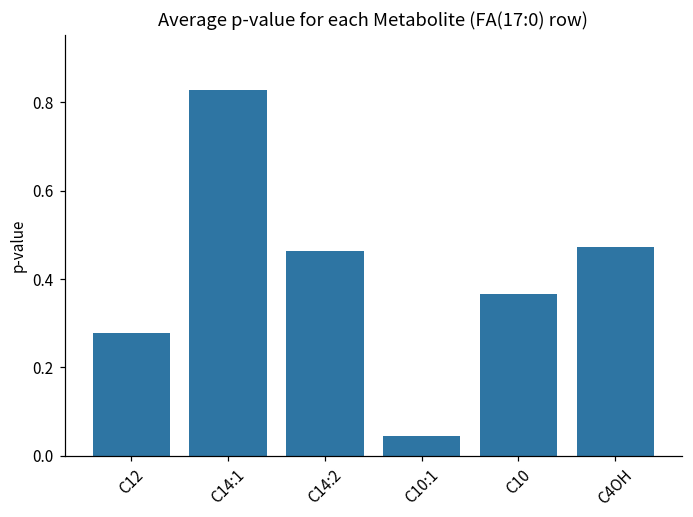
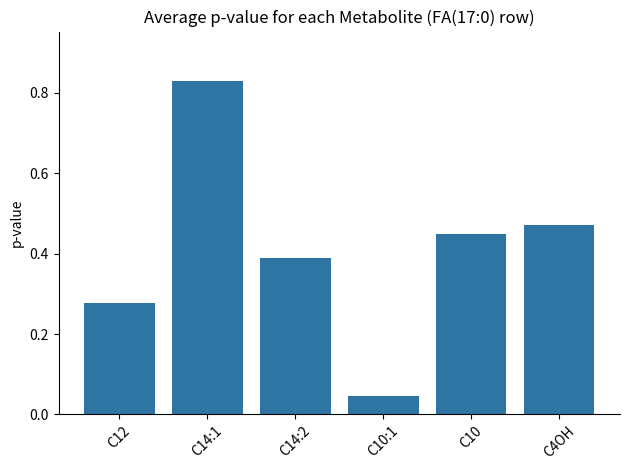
C14:2: 0.46 -> 0.39
C10: 0.37 -> 0.45
